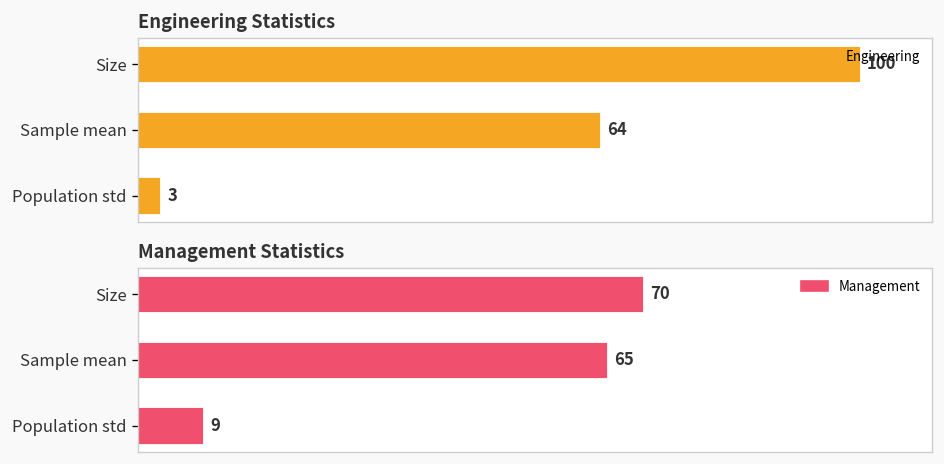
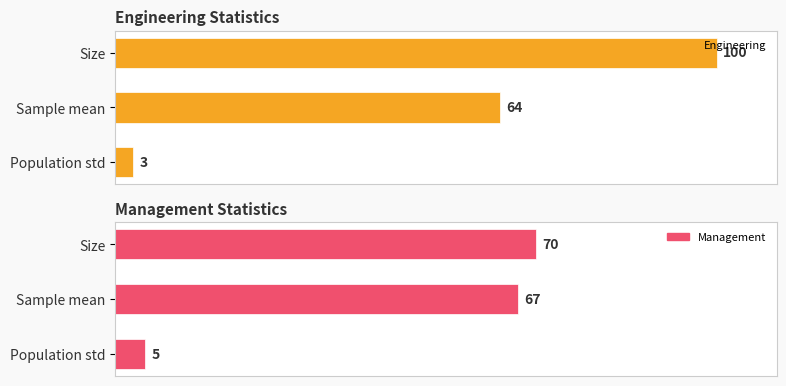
Management Statistics, Sample mean: 65 -> 67
Management Statistics, Population std: 9 -> 5
